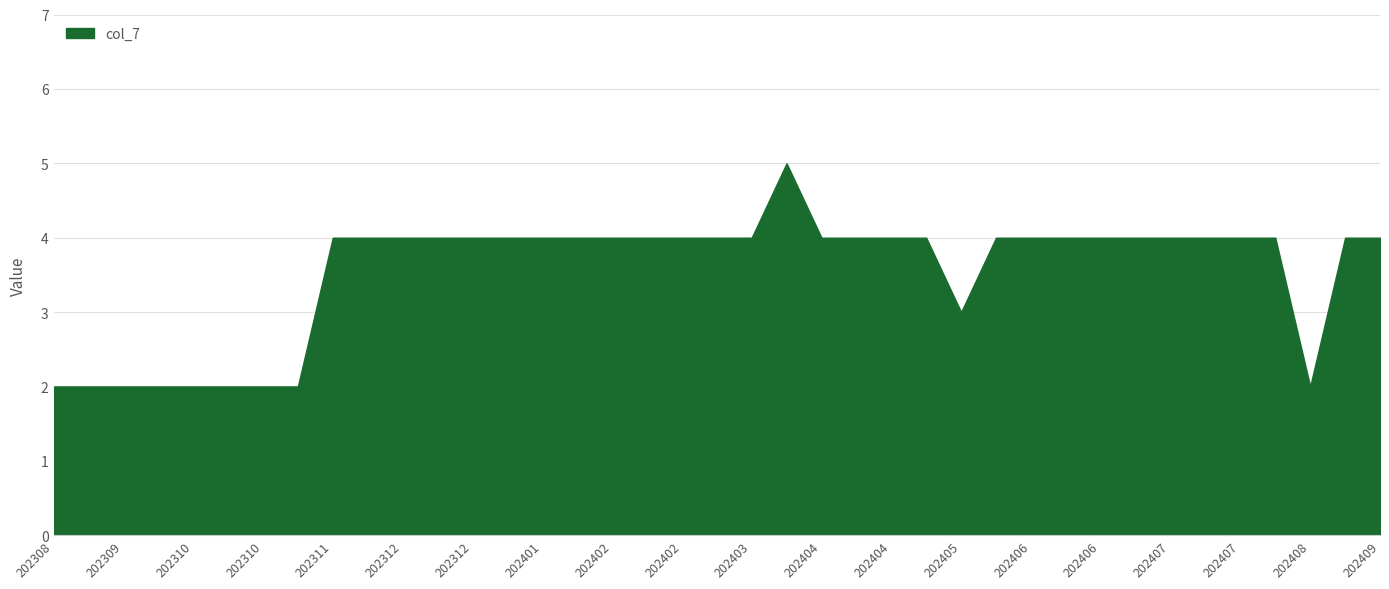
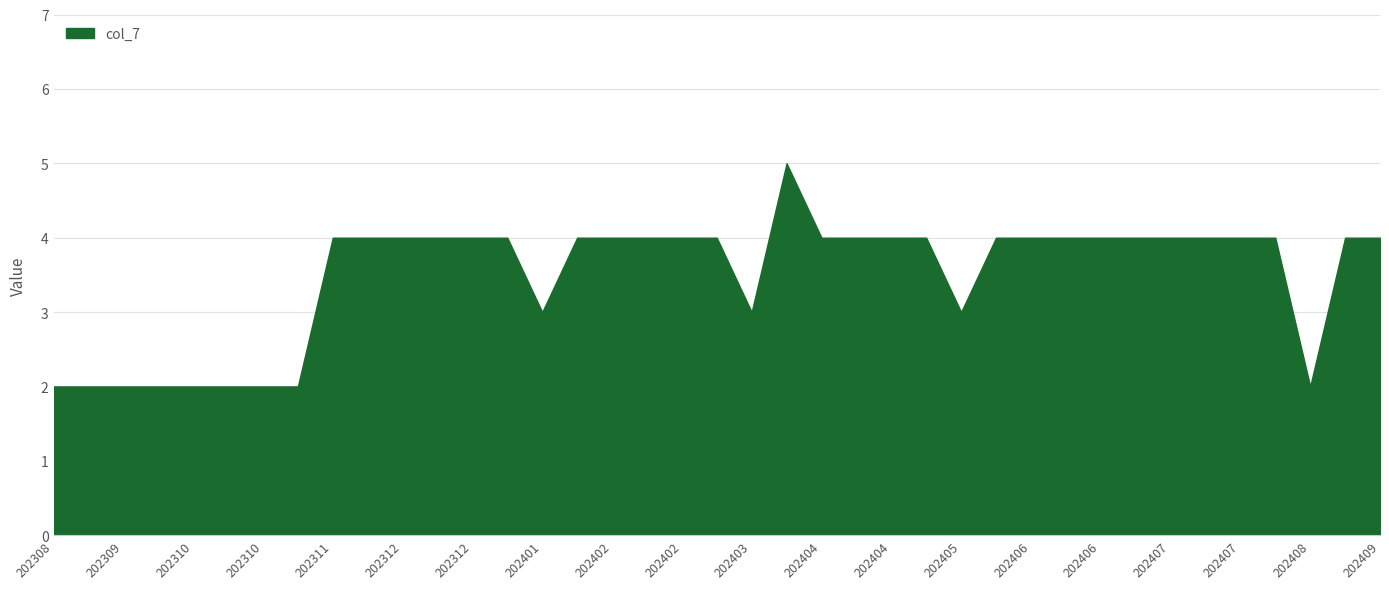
202401: 4 -> 3
202403: 4 -> 3
